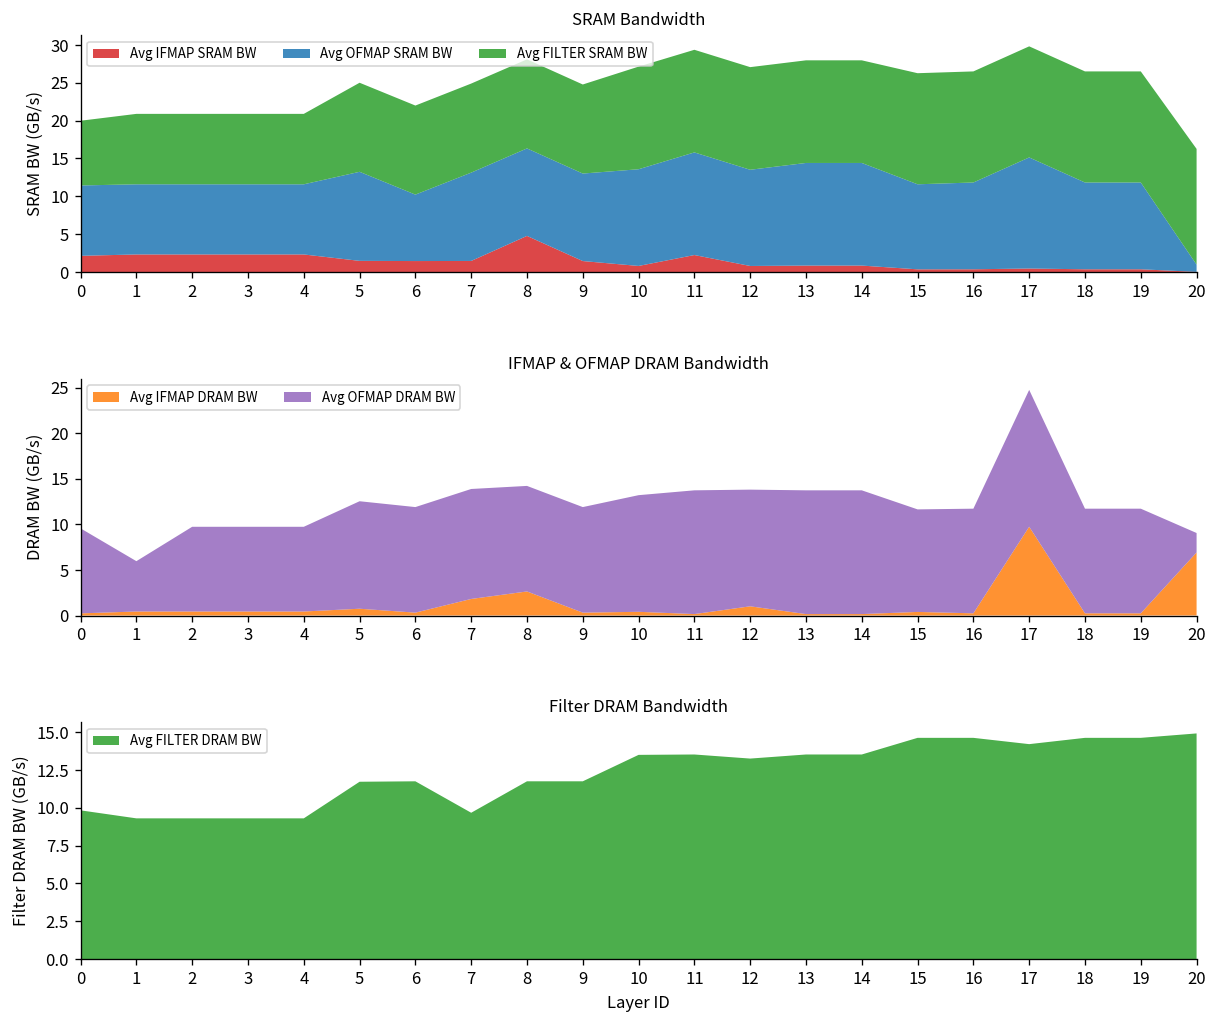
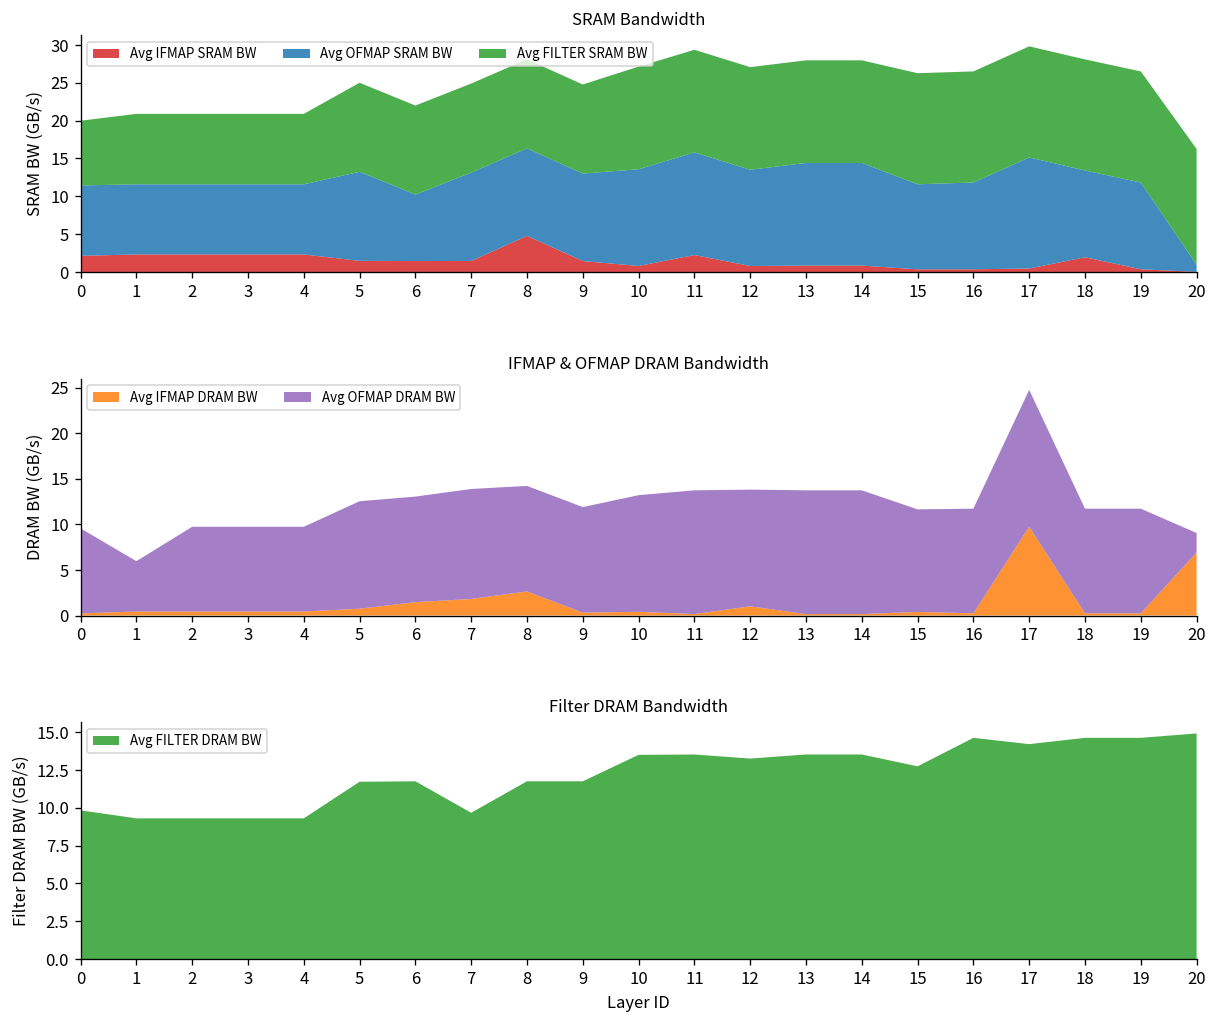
SRAM Bandwidth, Avg IFMAP SRAM BW, 18: 0 -> 2
IFMAP & OFMAP DRAM Bandwidth, Avg IFMAP DRAM BW, 6: 0 -> 1
Filter DRAM Bandwidth, 15: 14.6 -> 12.7
